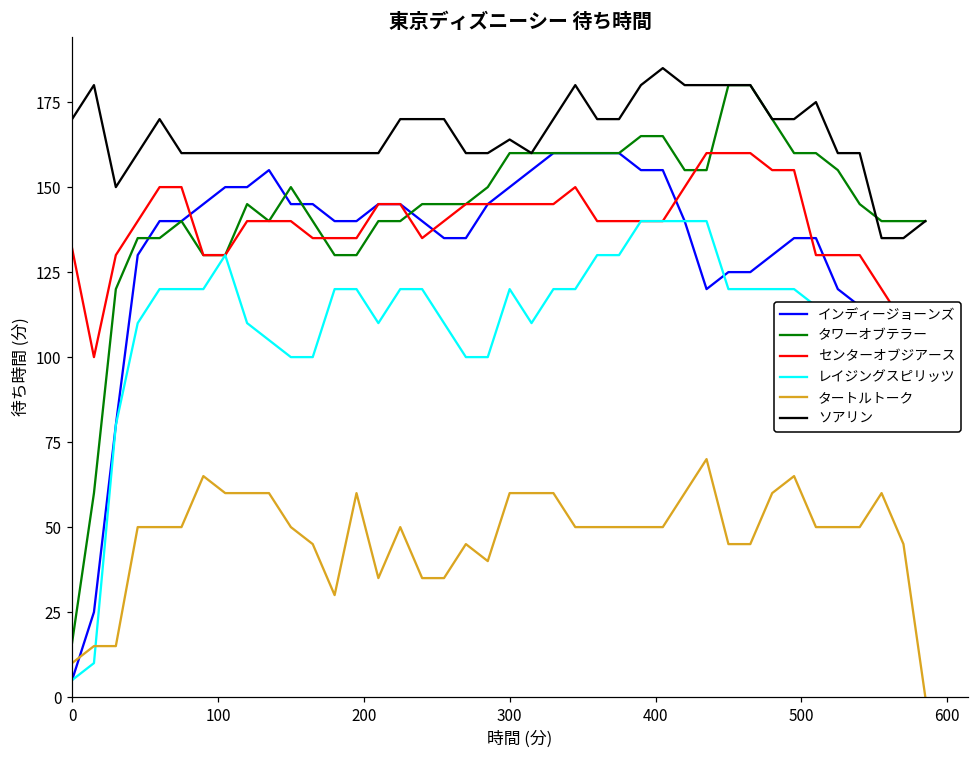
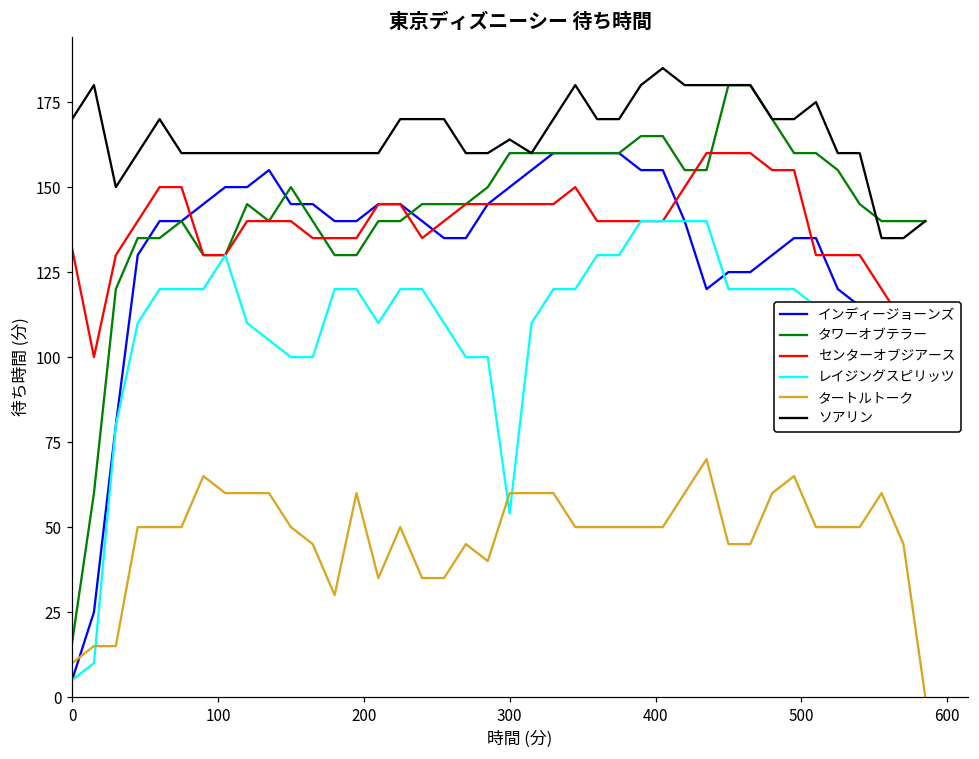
レイジングスピリッツ, 300: 120 -> 54
